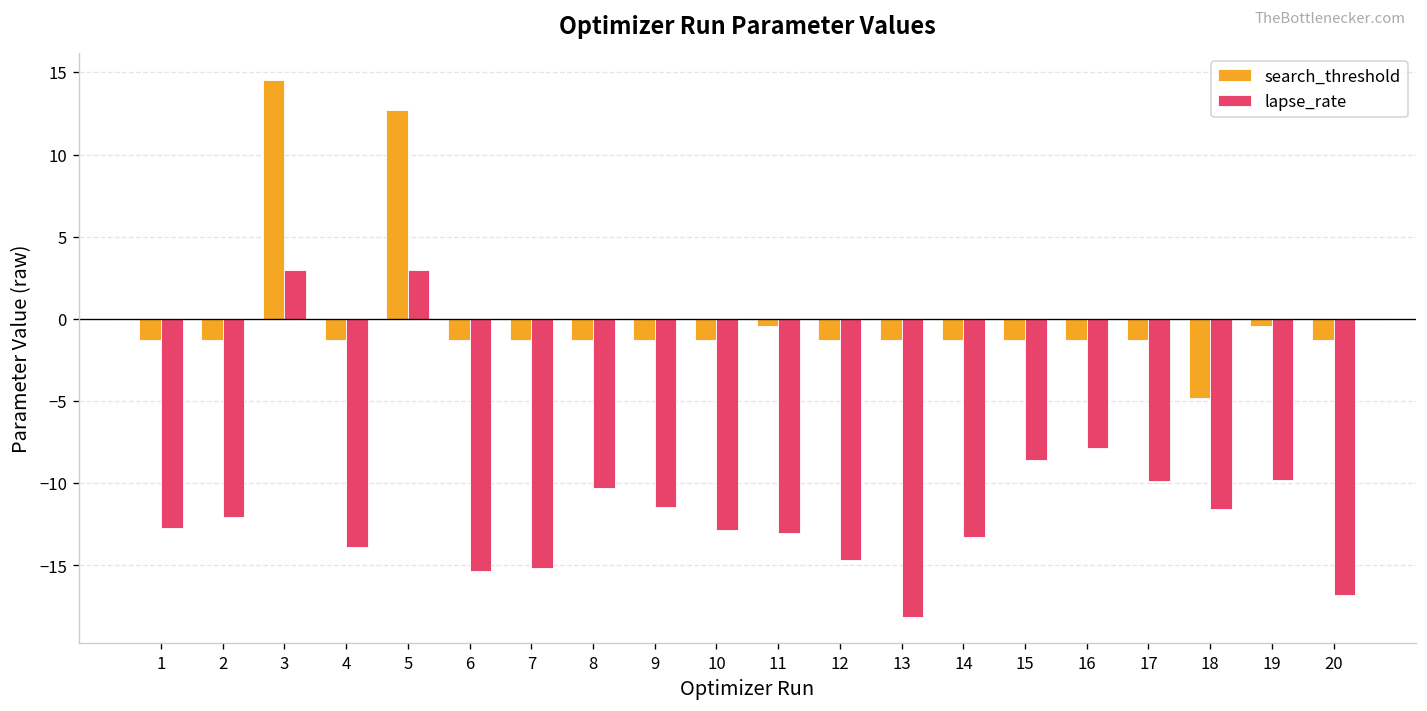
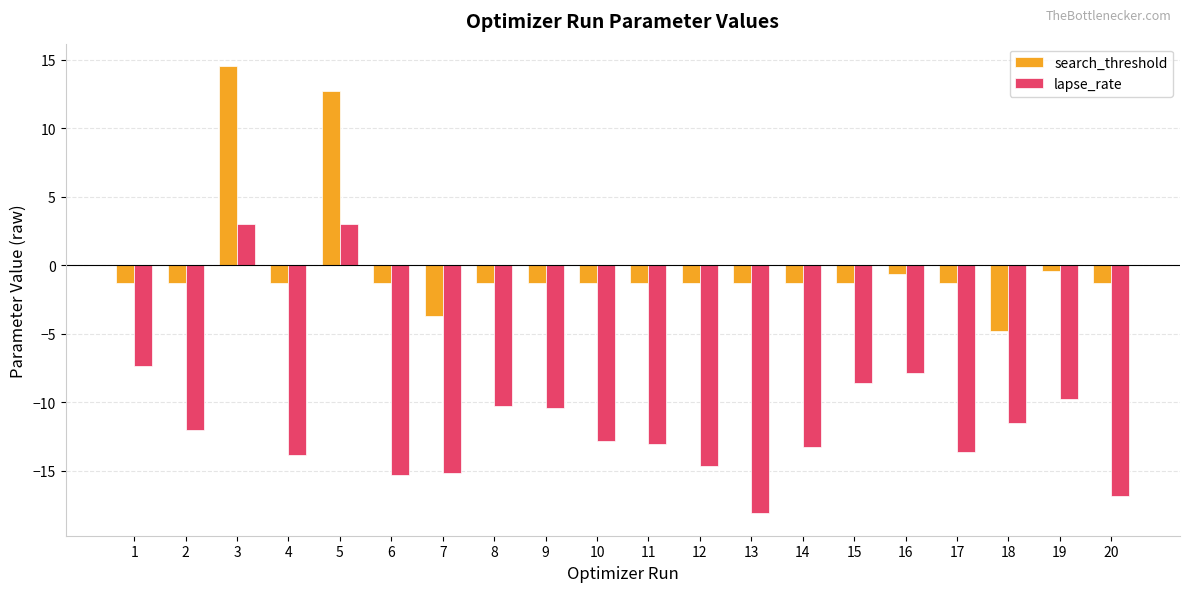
lapse_rate, 1: -12.7 -> -7.4
search_threshold, 7: -1.3 -> -3.7
lapse_rate, 9: -11.5 -> -10.4
search_threshold, 11: -0.5 -> -1.3
search_threshold, 16: -1.3 -> -0.7
lapse_rate, 17: -9.9 -> -13.6
